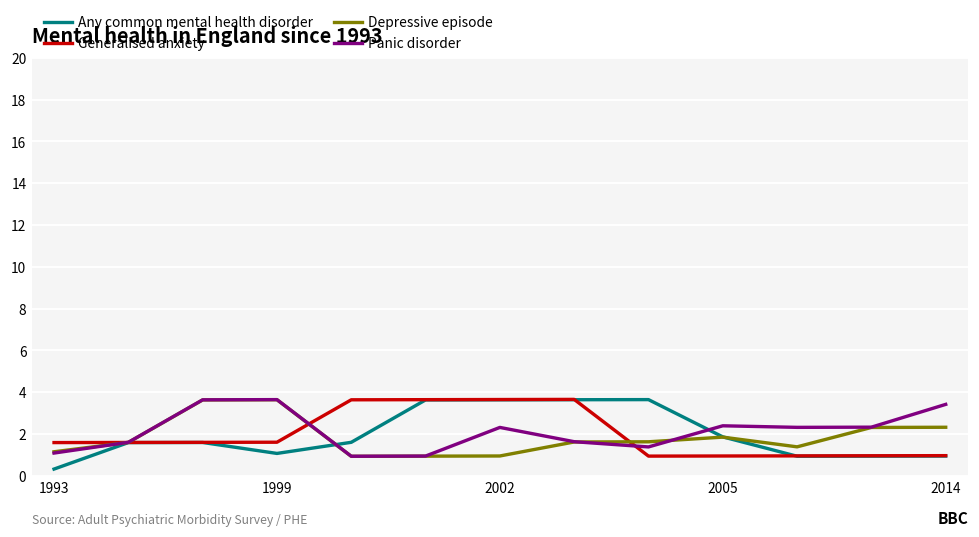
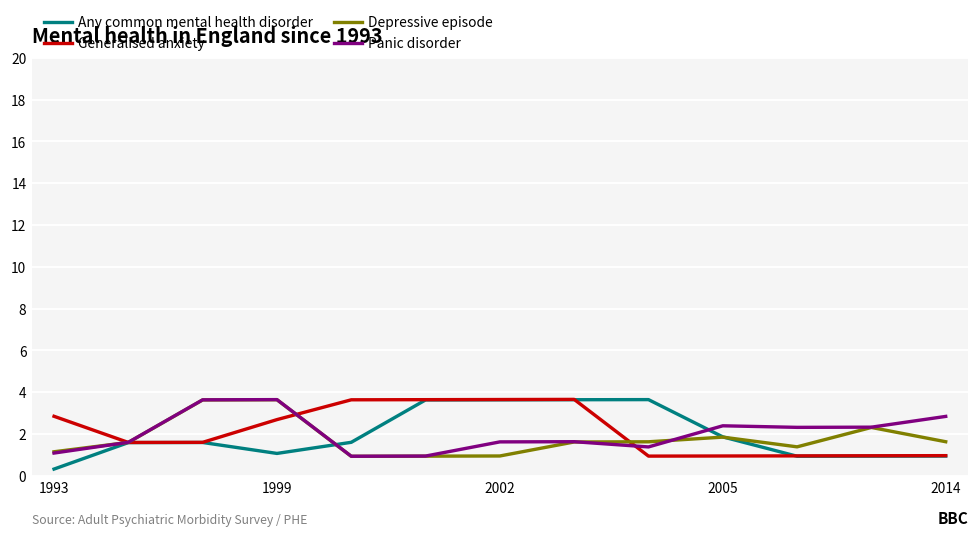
Generalised anxiety, 1993: 1.6 -> 2.8
Generalised anxiety, 1999: 1.6 -> 2.7
Panic disorder, 2002: 2.3 -> 1.6
Depressive episode, 2014: 2.3 -> 1.6
Panic disorder, 2014: 3.4 -> 2.8
